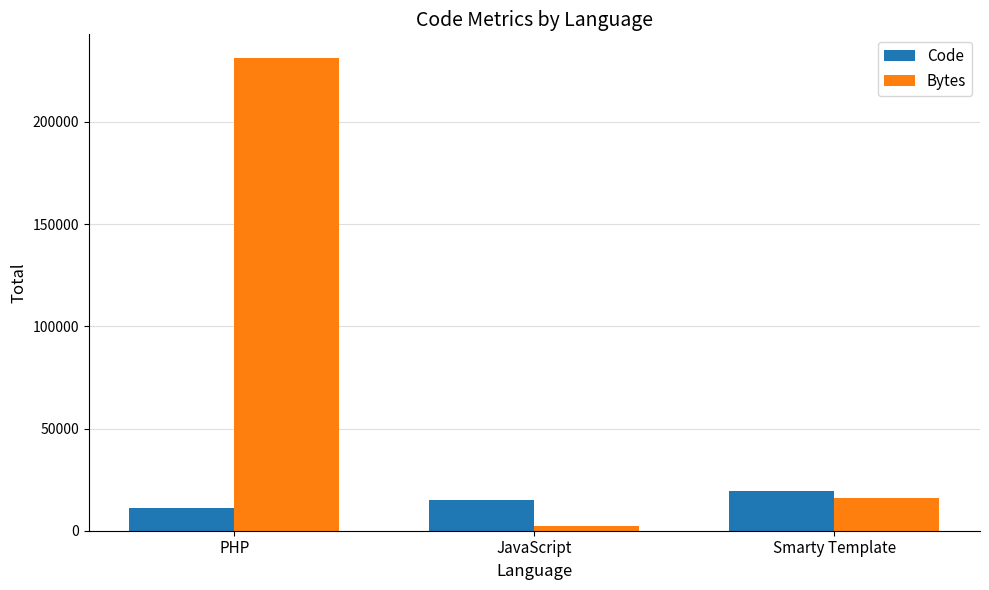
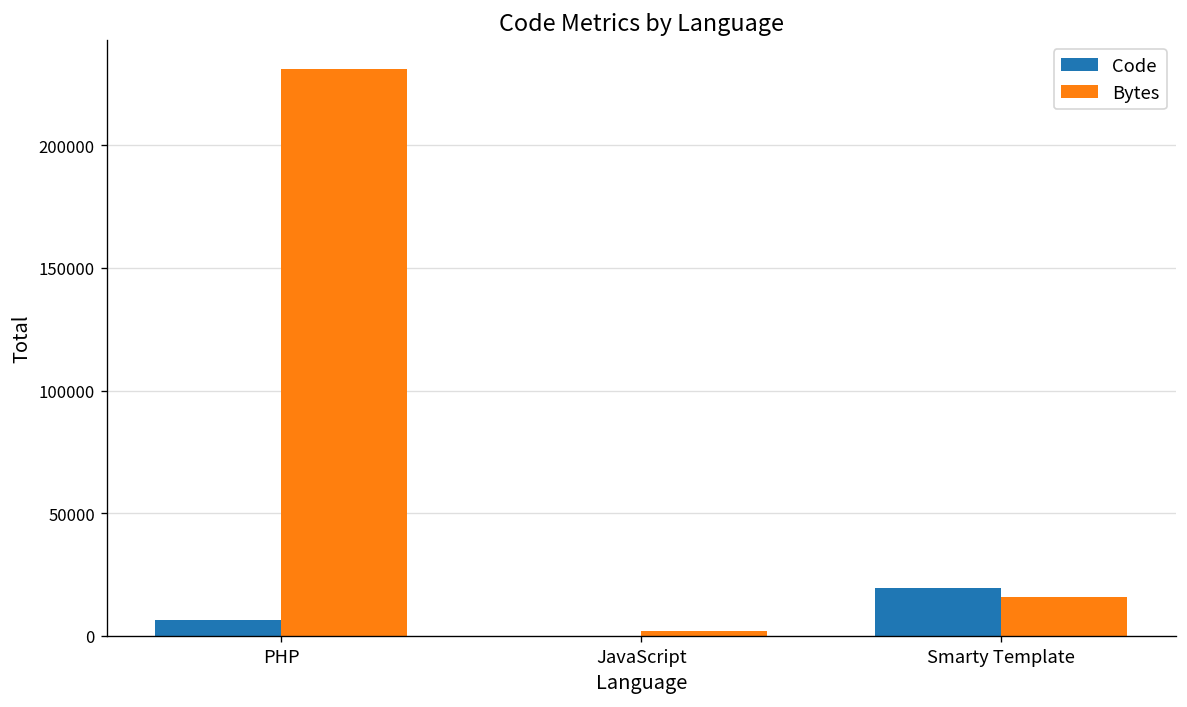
Code, PHP: 11000 -> 6000
Code, JavaScript: 15000 -> 0
